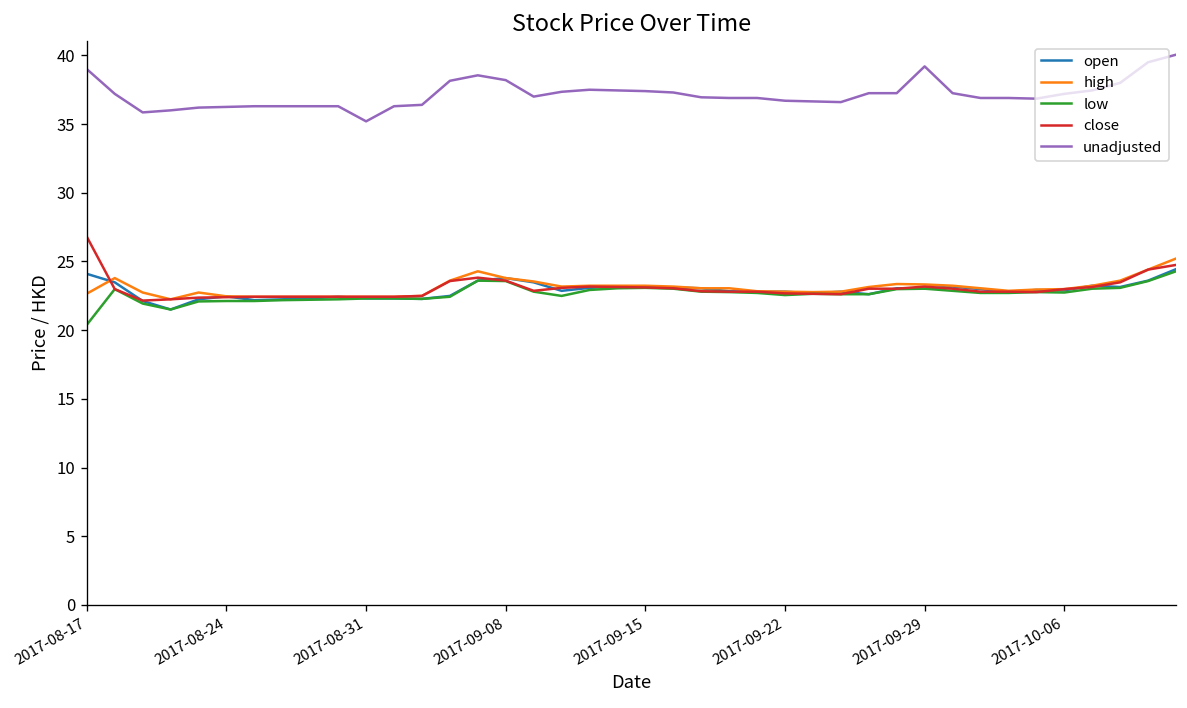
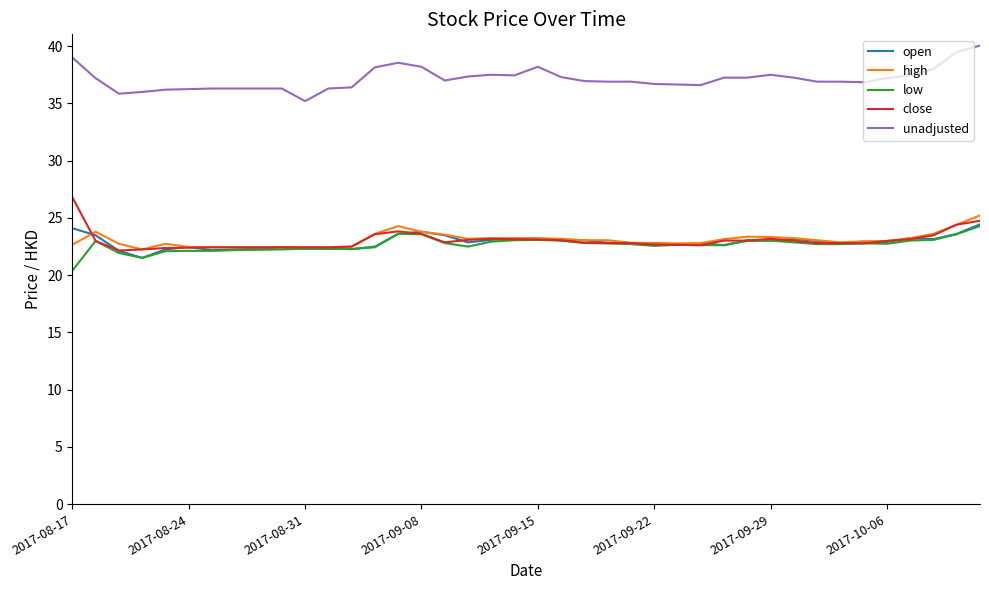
unadjusted, 2017-09-15: 37.4 -> 38.2
unadjusted, 2017-09-29: 39.2 -> 37.5
